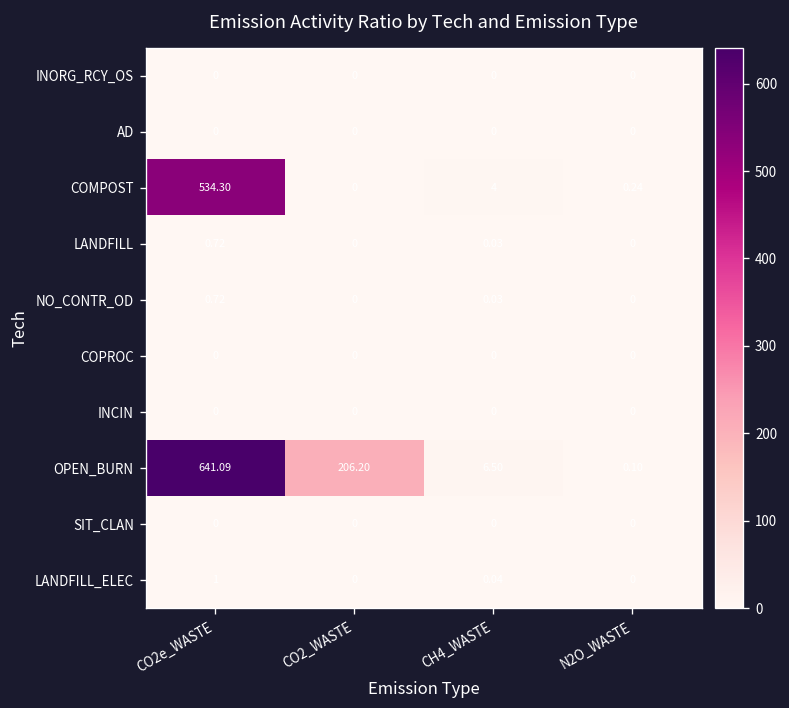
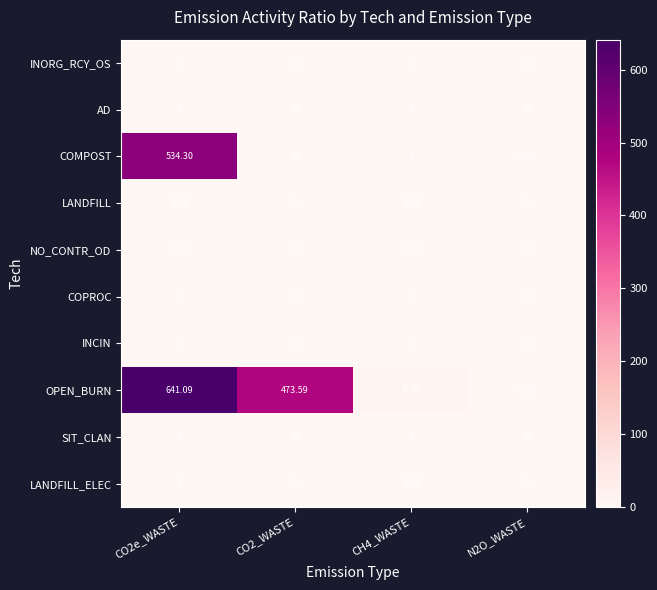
OPEN_BURN, CO2_WASTE: 206.20 -> 473.59
